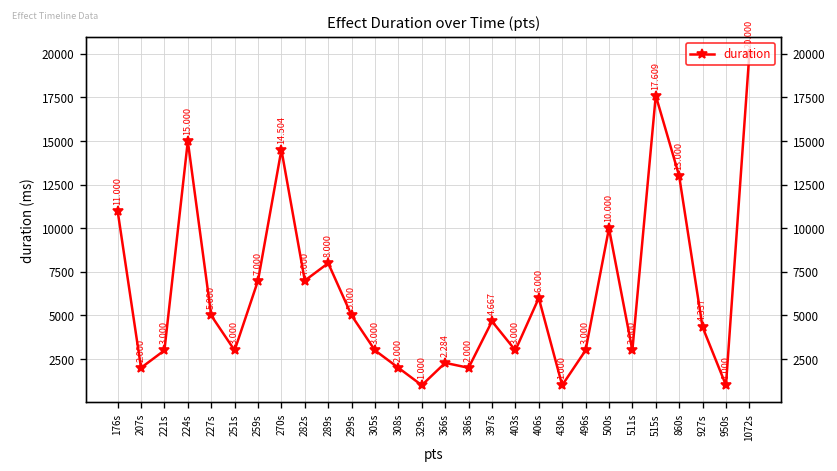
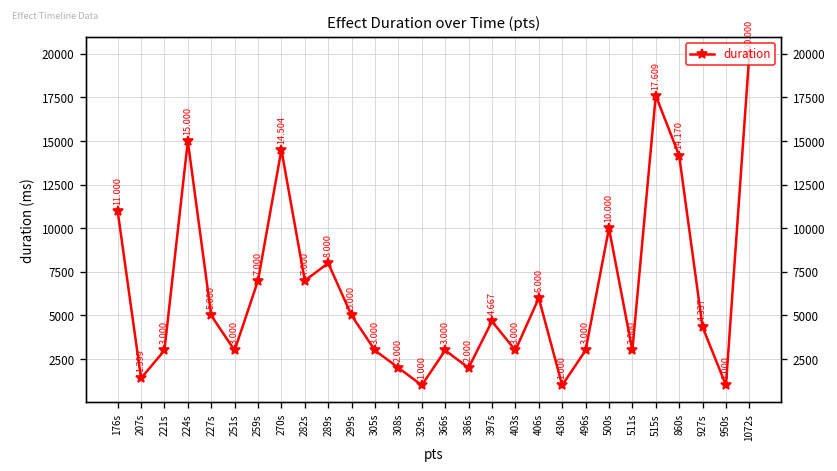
207s: 2.000 -> 1.399
366s: 2.284 -> 3.000
860s: 13.000 -> 14.170
